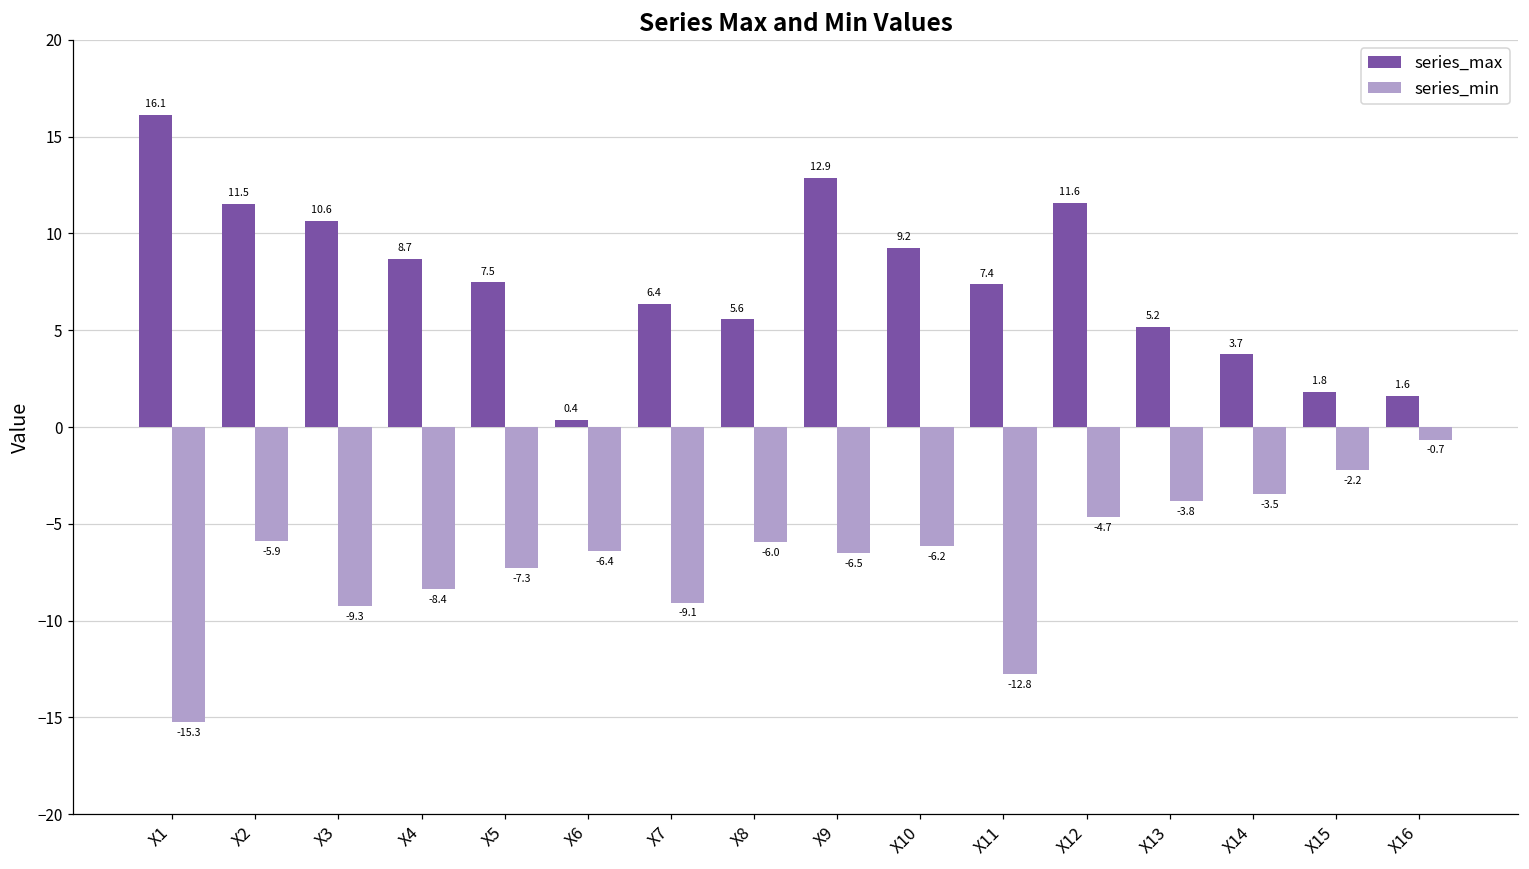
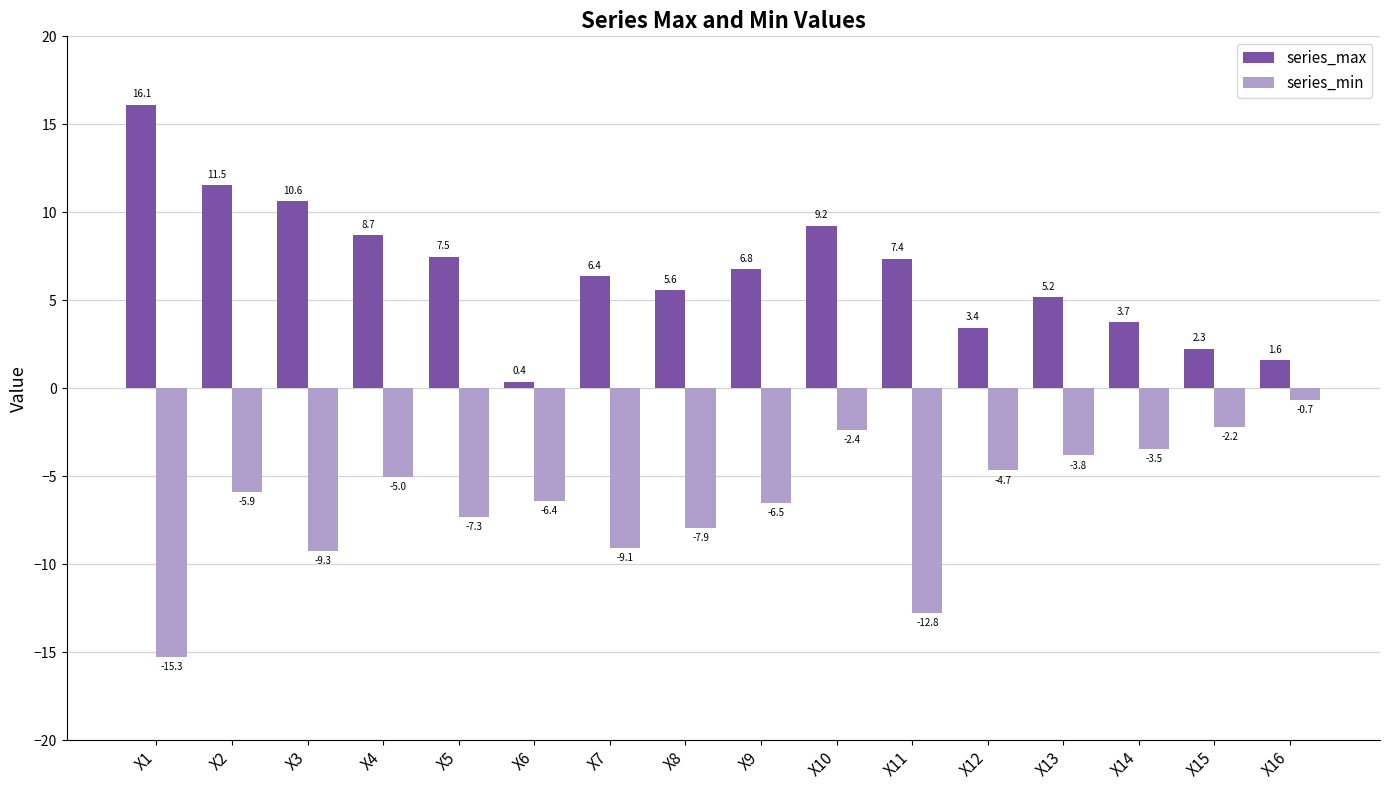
series_min, X4: -8.4 -> -5.0
series_min, X8: -6.0 -> -7.9
series_max, X9: 12.9 -> 6.8
series_min, X10: -6.2 -> -2.4
series_max, X12: 11.6 -> 3.4
series_max, X15: 1.8 -> 2.3
